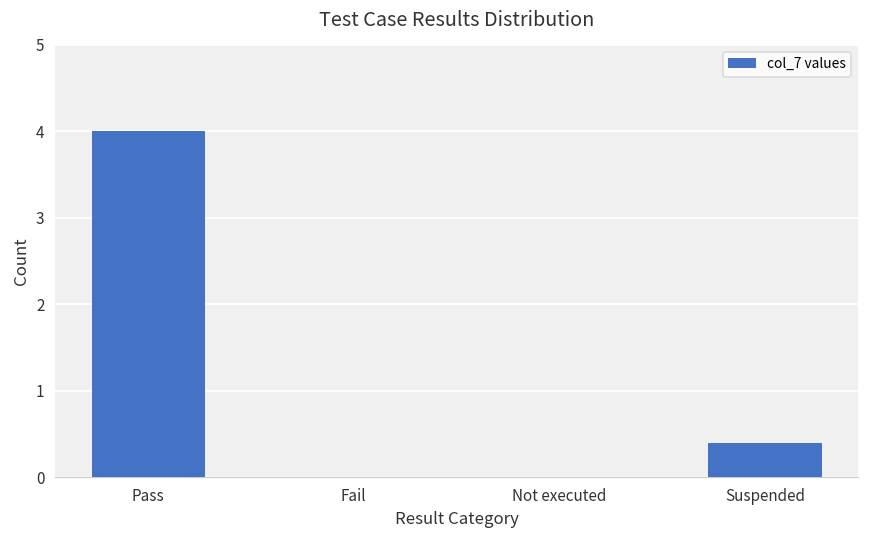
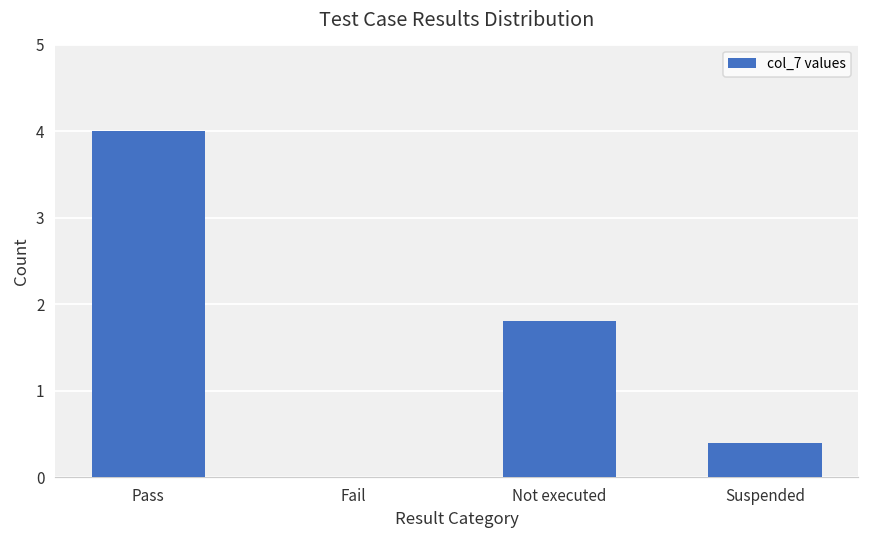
Not executed: 0.0 -> 1.8
